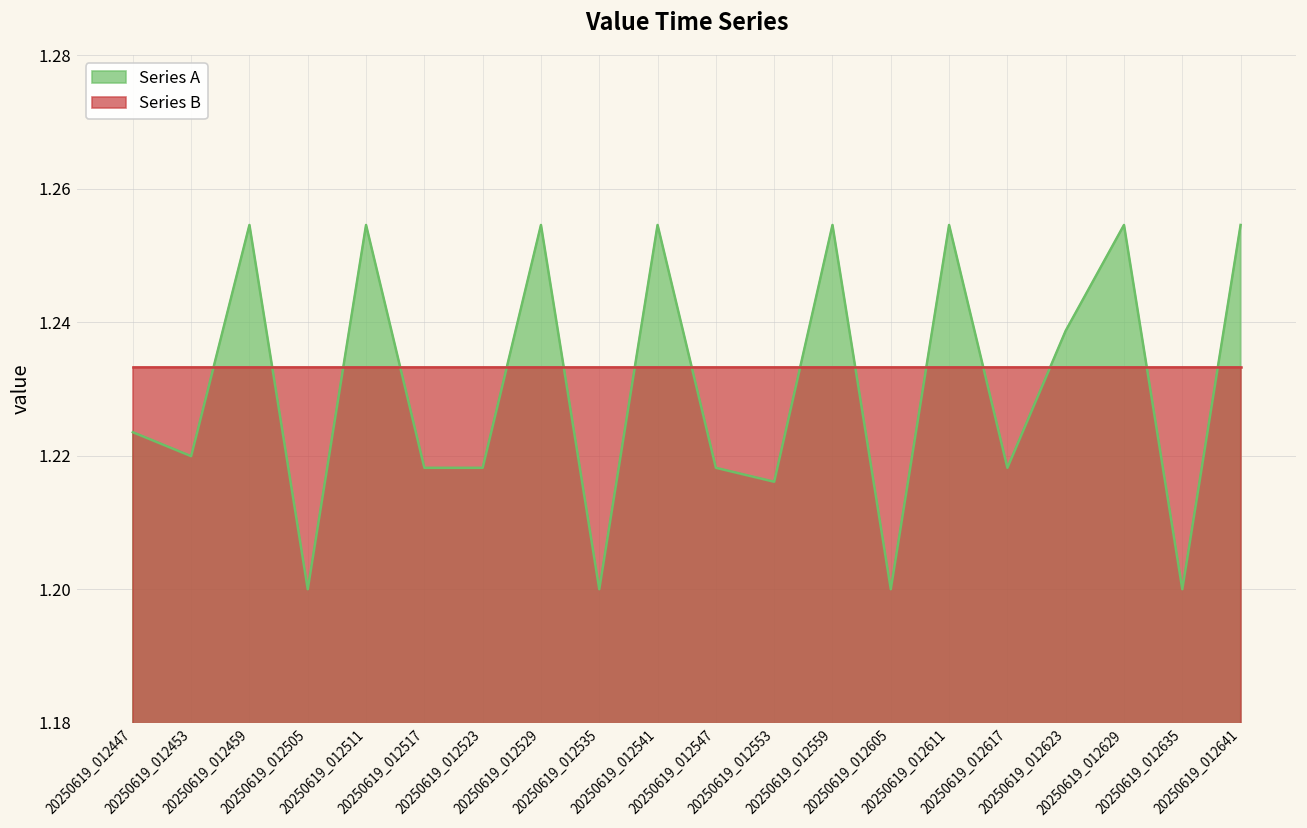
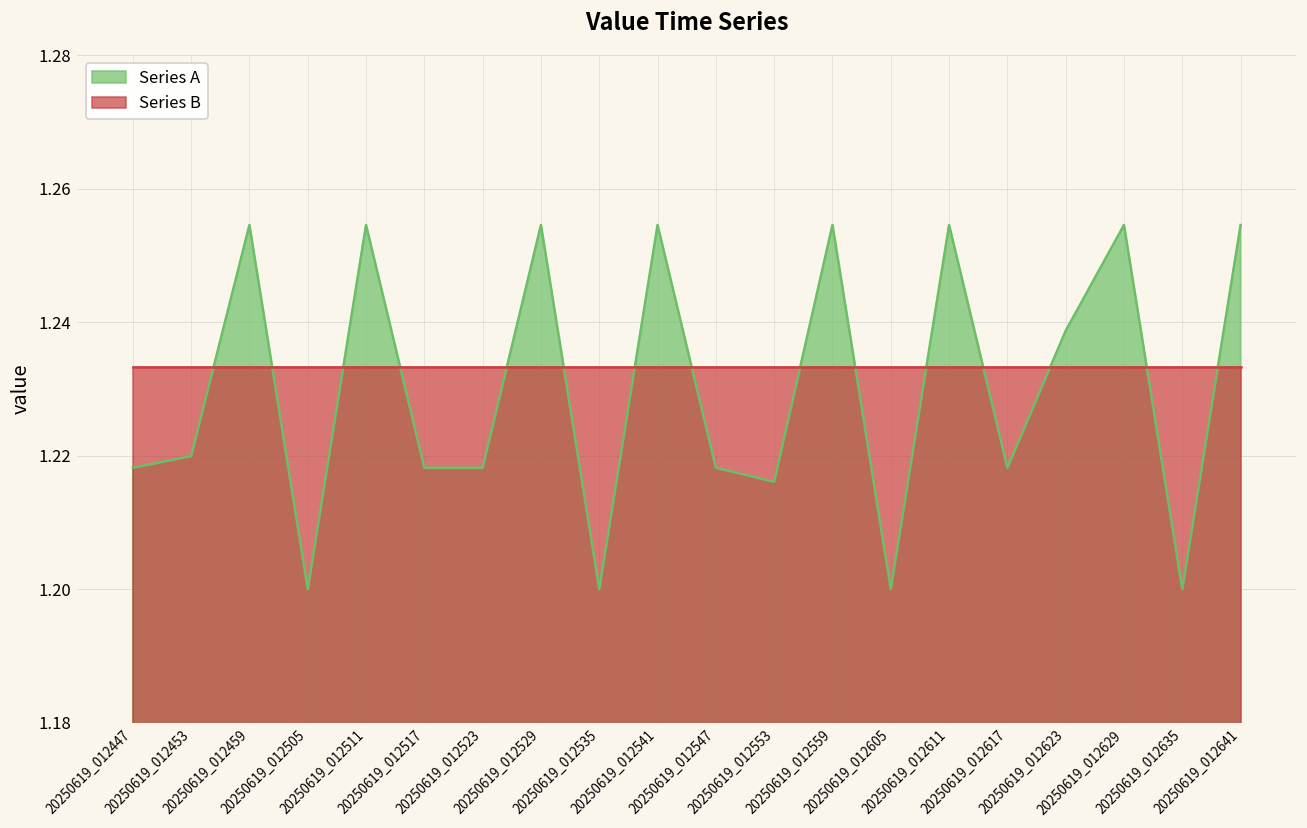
Series A, 20250619_012447: 1.224 -> 1.218
